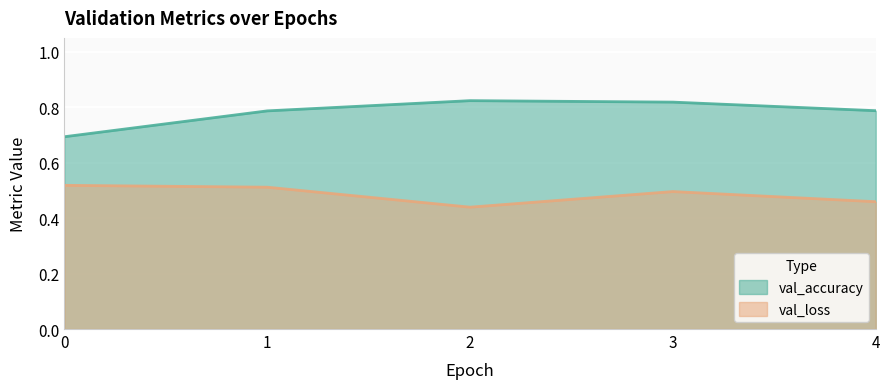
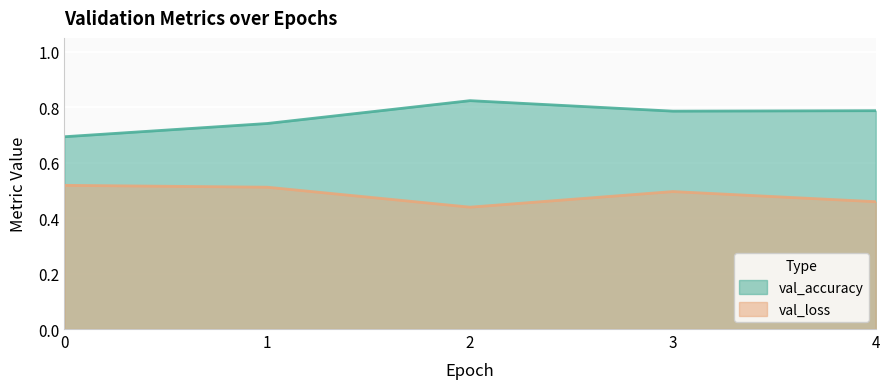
val_accuracy, 1: 0.79 -> 0.74
val_accuracy, 3: 0.82 -> 0.79
